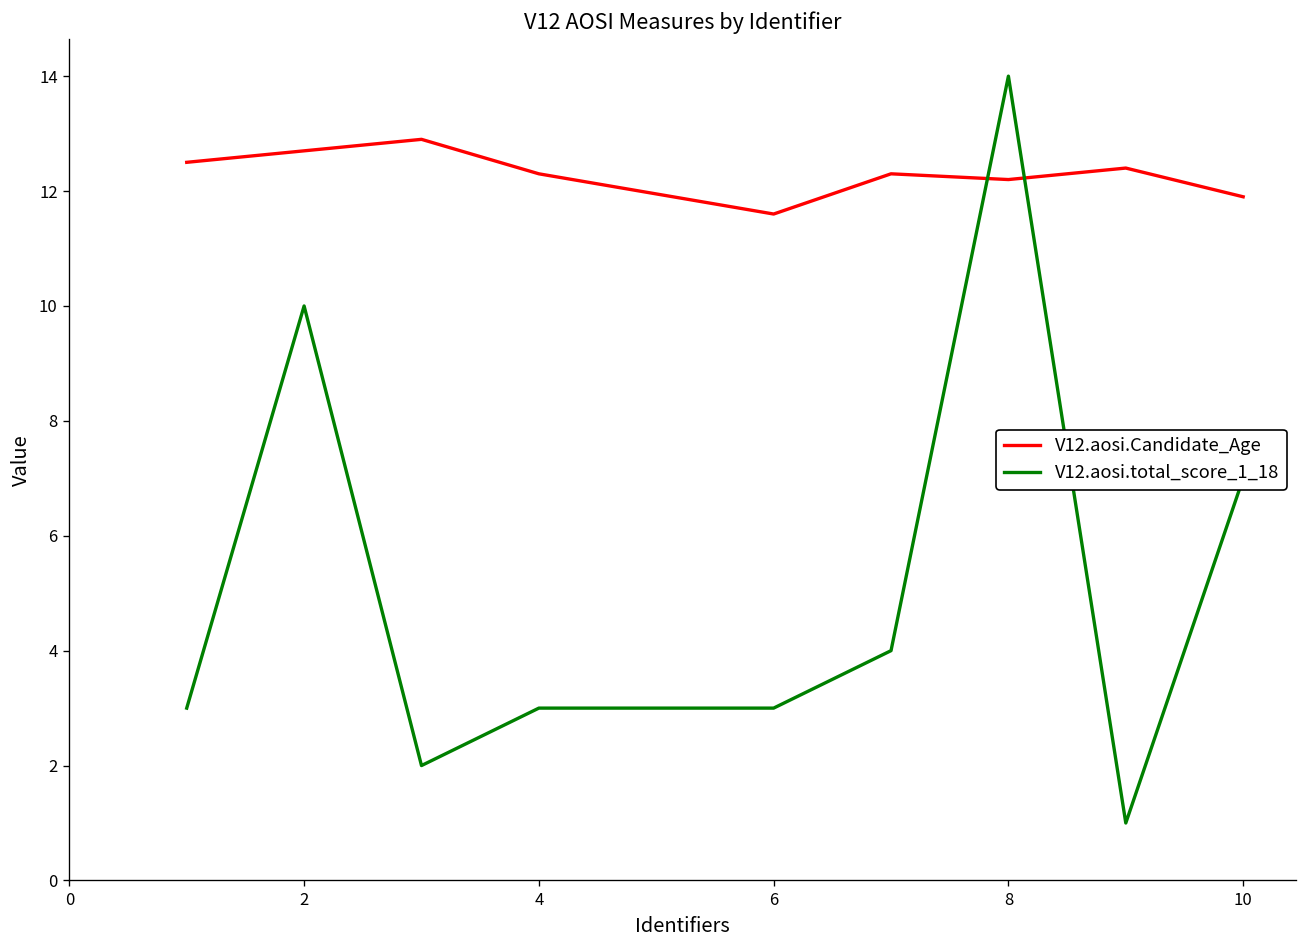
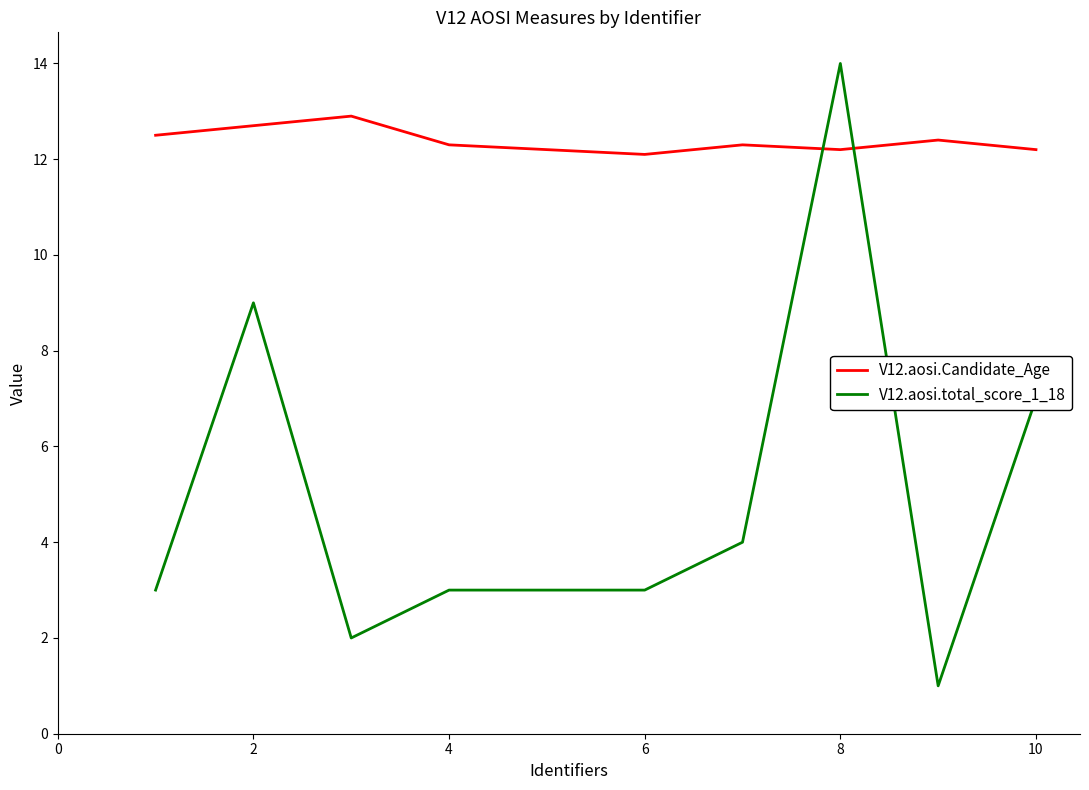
V12.aosi.total_score_1_18, 2: 10 -> 9
V12.aosi.Candidate_Age, 6: 11.6 -> 12.1
V12.aosi.Candidate_Age, 10: 11.9 -> 12.2
